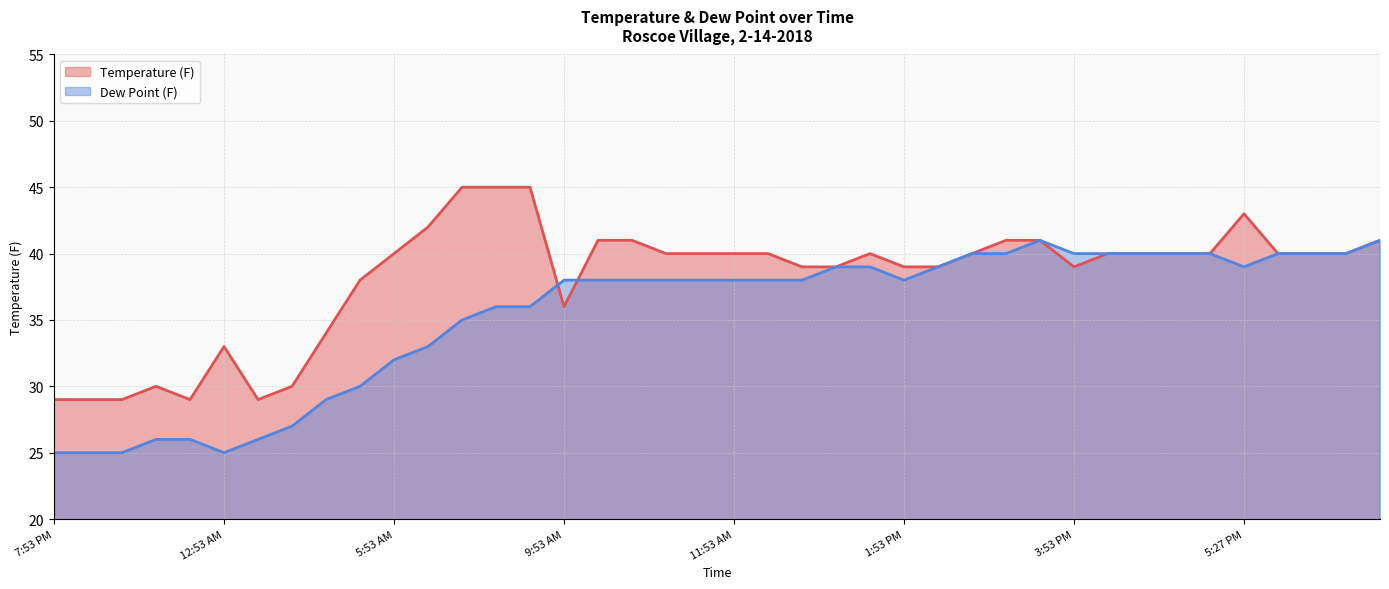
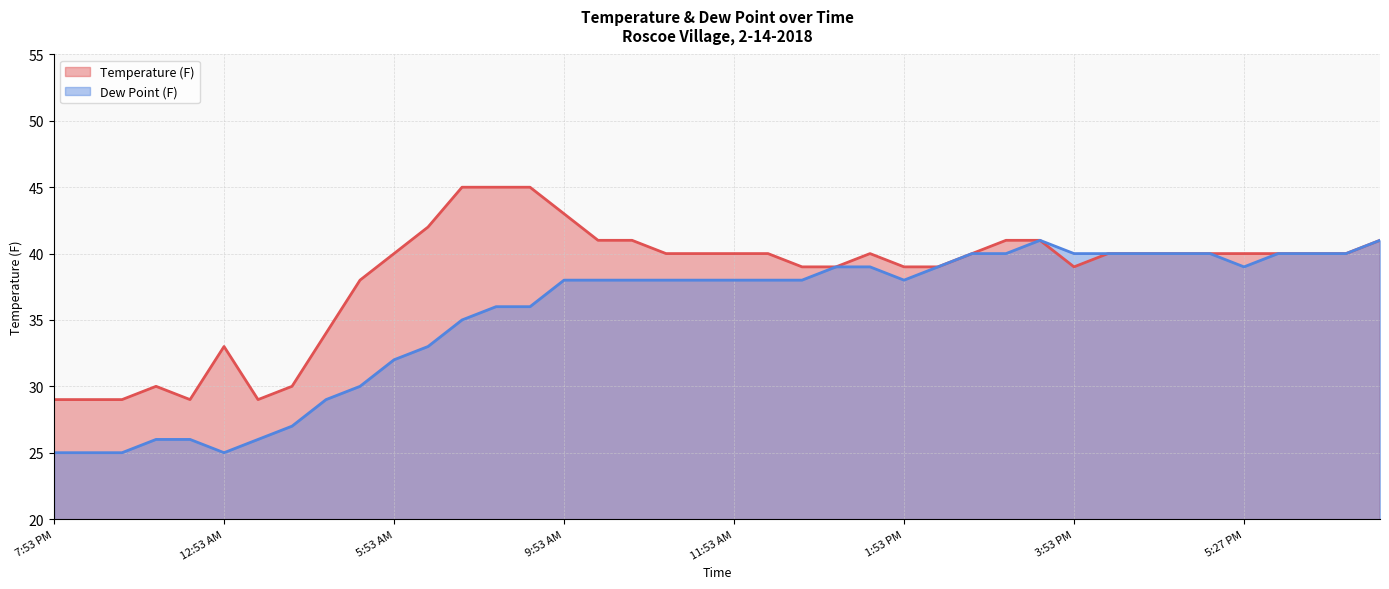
Temperature (F), 9:53 AM: 36 -> 43
Temperature (F), 5:27 PM: 43 -> 40
